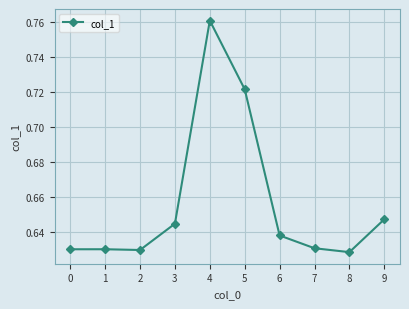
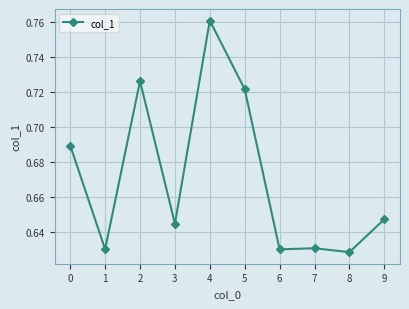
0: 0.630 -> 0.690
2: 0.630 -> 0.726
6: 0.638 -> 0.630
